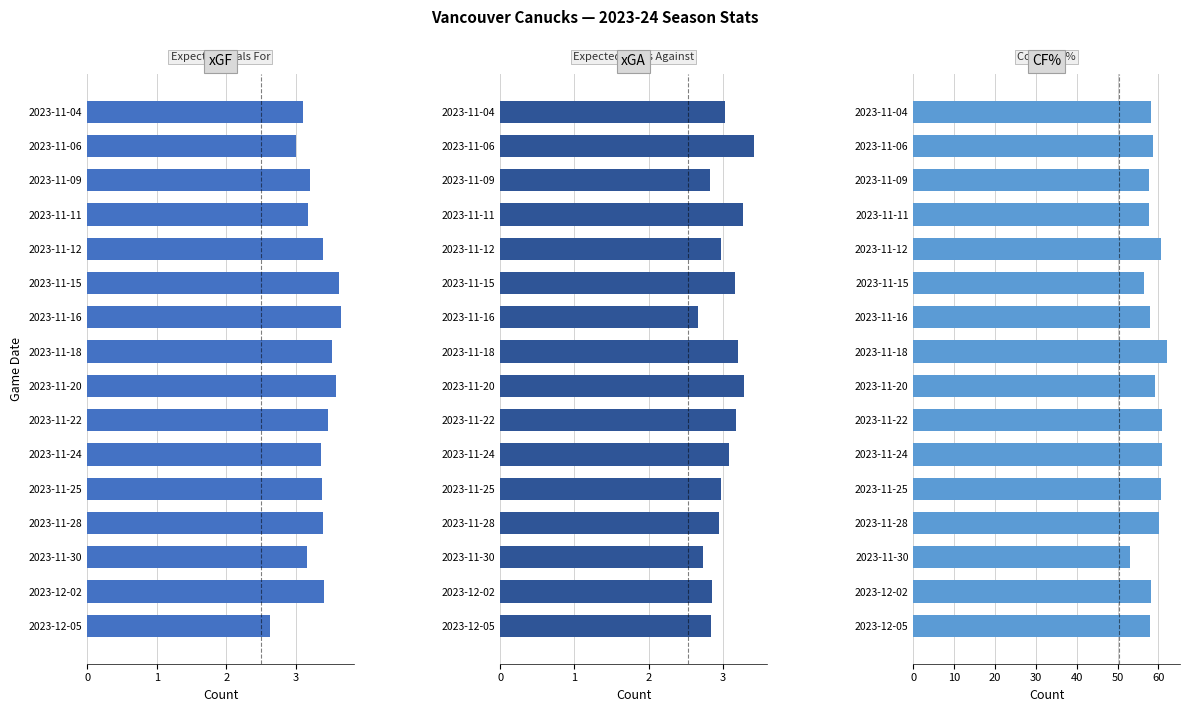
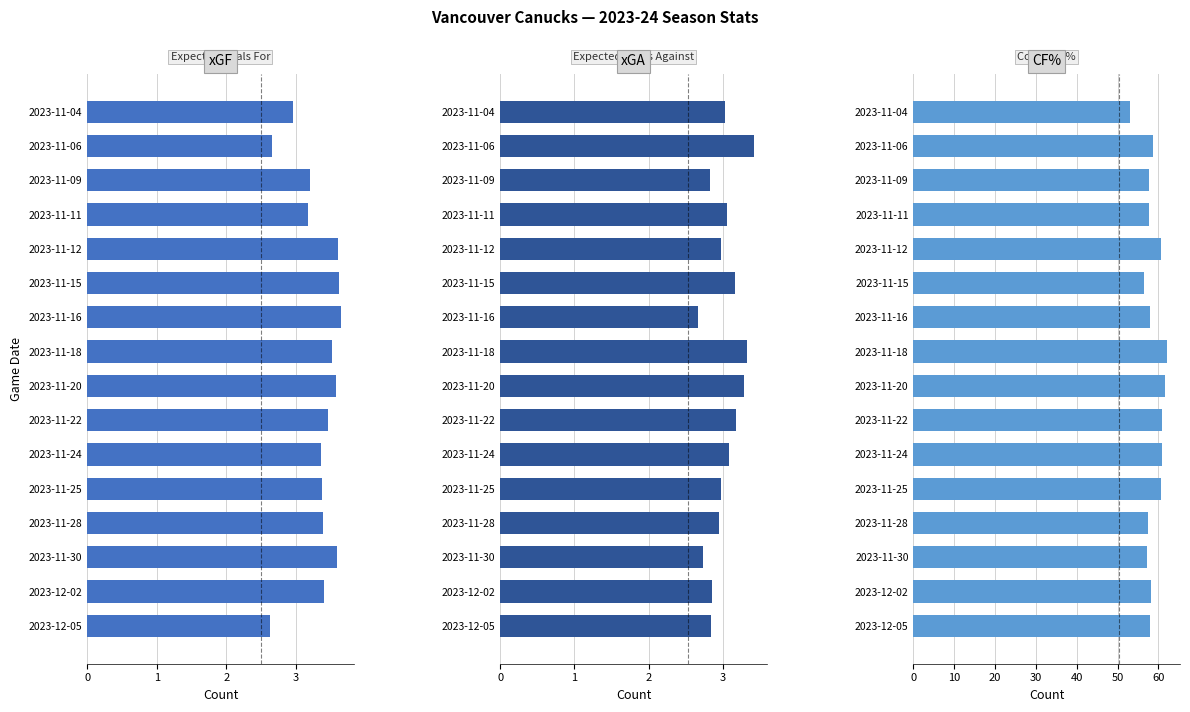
xGF, 2023-11-04: 3.1 -> 3.0
xGF, 2023-11-06: 3.0 -> 2.7
xGF, 2023-11-12: 3.4 -> 3.6
xGF, 2023-11-30: 3.2 -> 3.6
xGA, 2023-11-11: 3.3 -> 3.1
xGA, 2023-11-18: 3.2 -> 3.3
CF%, 2023-11-04: 58 -> 53
CF%, 2023-11-20: 59 -> 62
CF%, 2023-11-28: 60 -> 57
CF%, 2023-11-30: 53 -> 57
